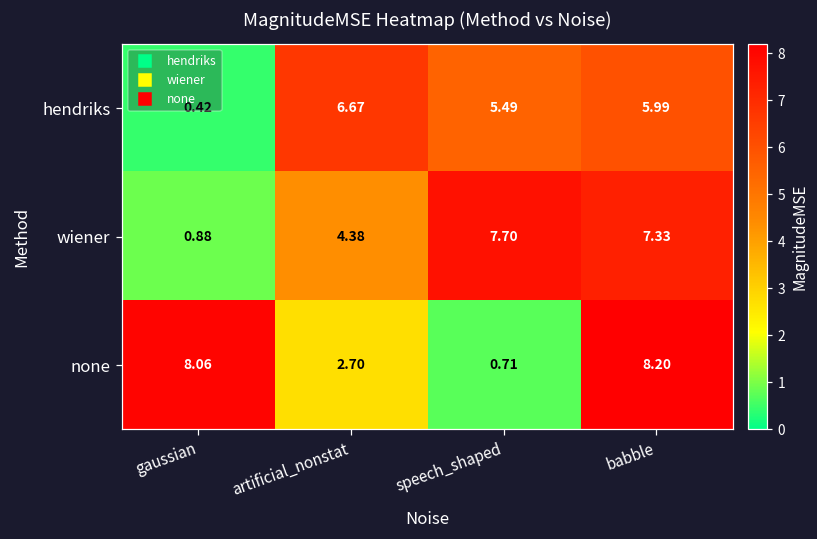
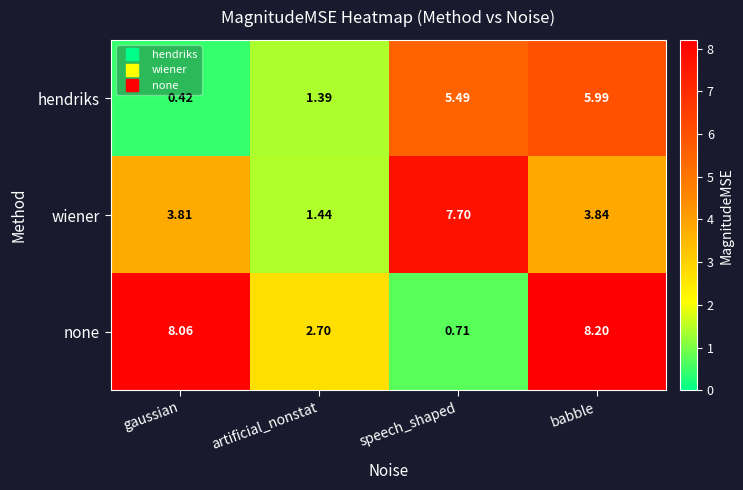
hendriks, artificial_nonstat: 6.67 -> 1.39
wiener, gaussian: 0.88 -> 3.81
wiener, artificial_nonstat: 4.38 -> 1.44
wiener, babble: 7.33 -> 3.84
